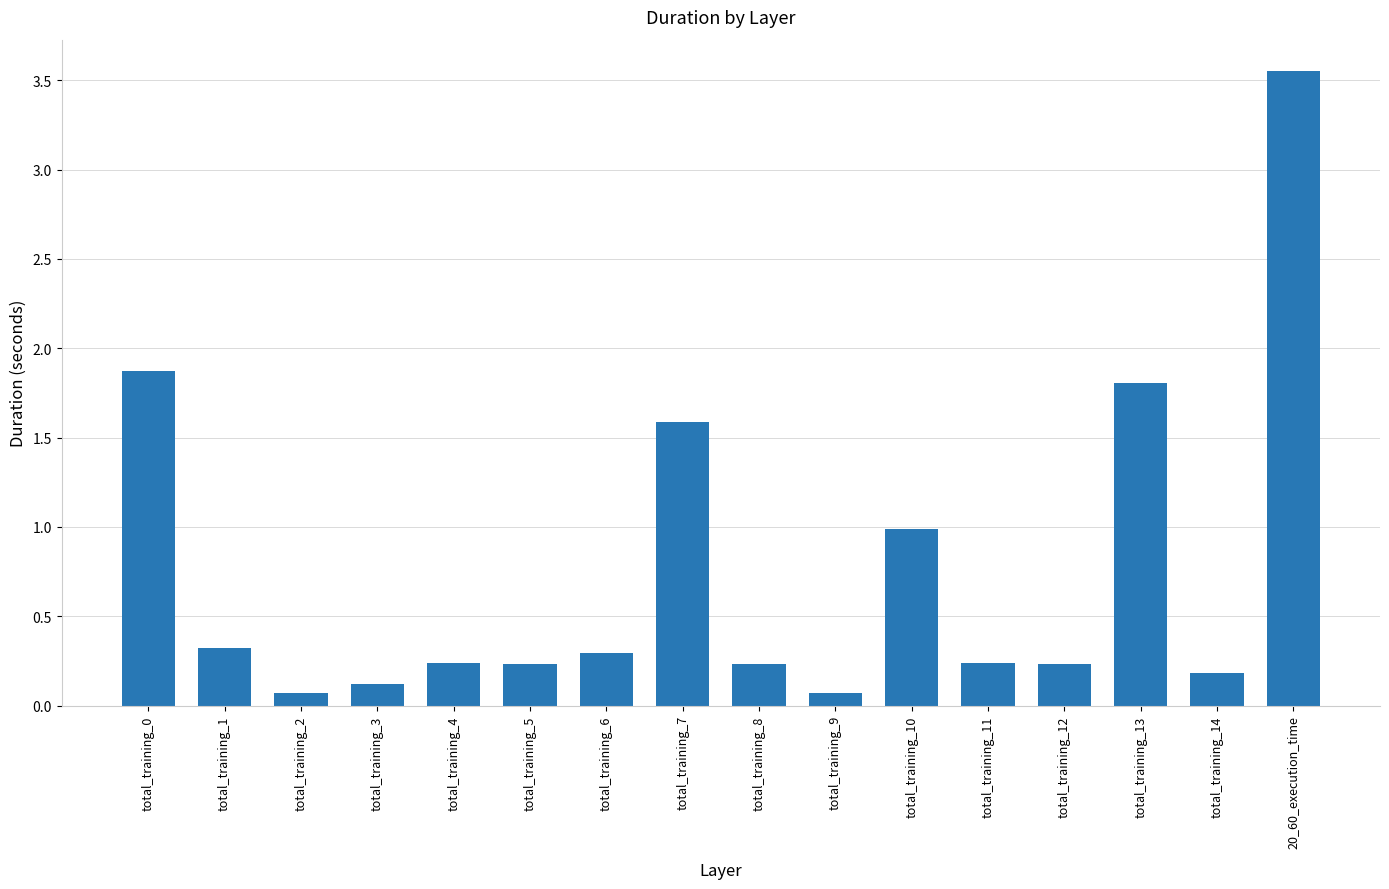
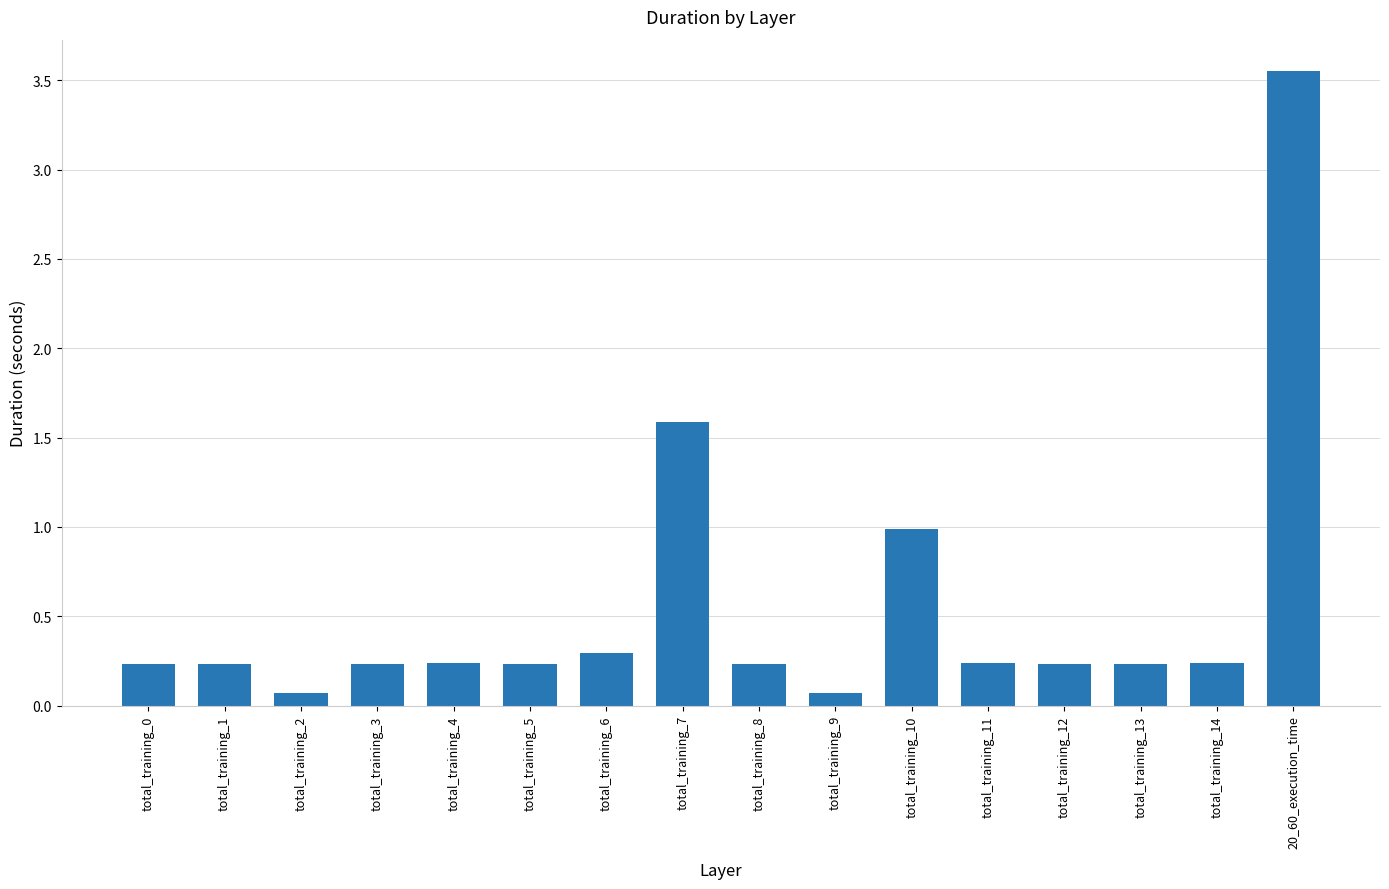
total_training_0: 1.87 -> 0.23
total_training_1: 0.32 -> 0.23
total_training_3: 0.12 -> 0.23
total_training_13: 1.81 -> 0.23
total_training_14: 0.18 -> 0.24
